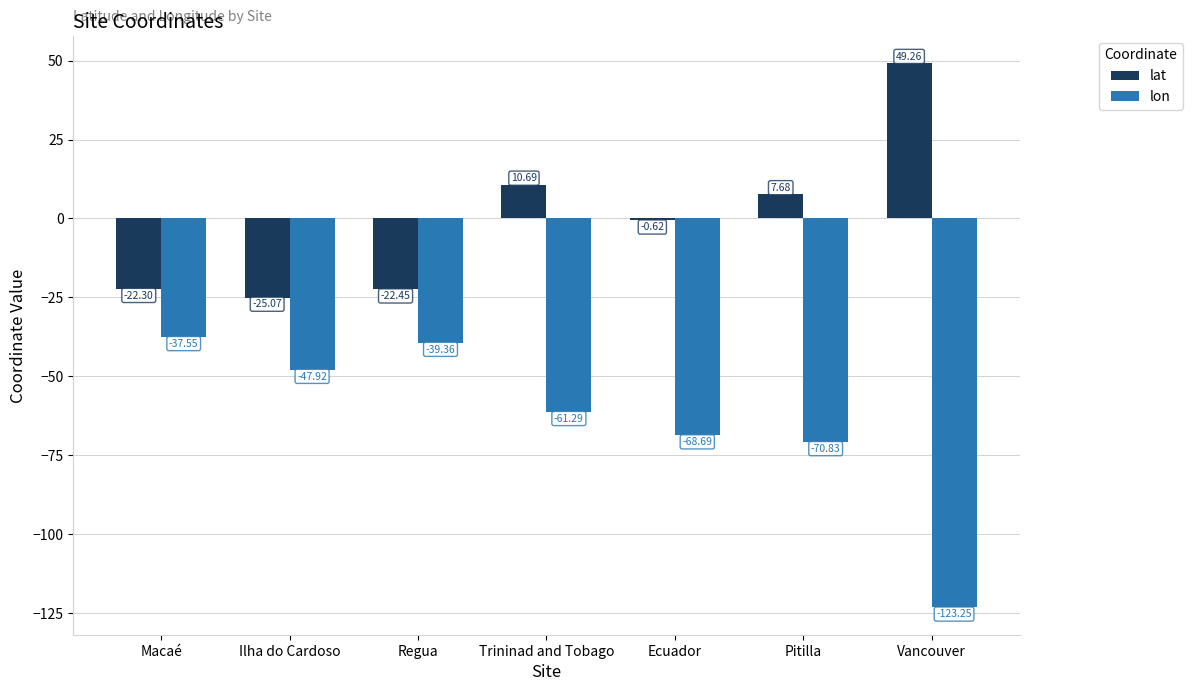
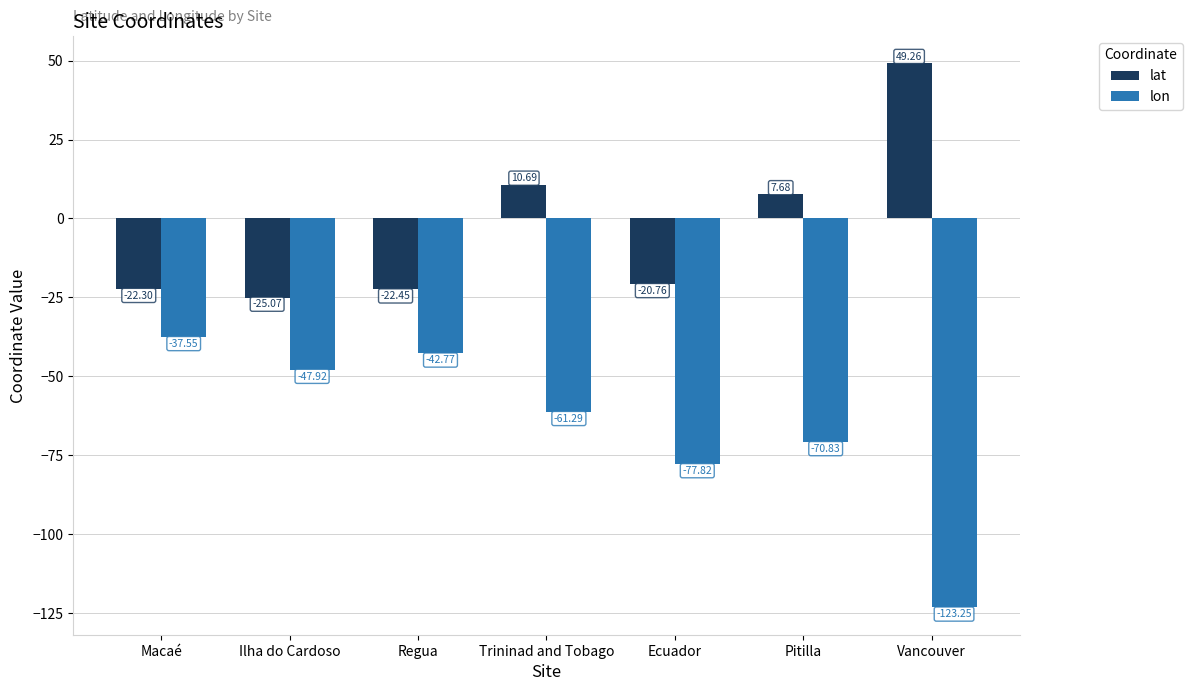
lon, Regua: -39.36 -> -42.77
lat, Ecuador: -0.62 -> -20.76
lon, Ecuador: -68.69 -> -77.82
